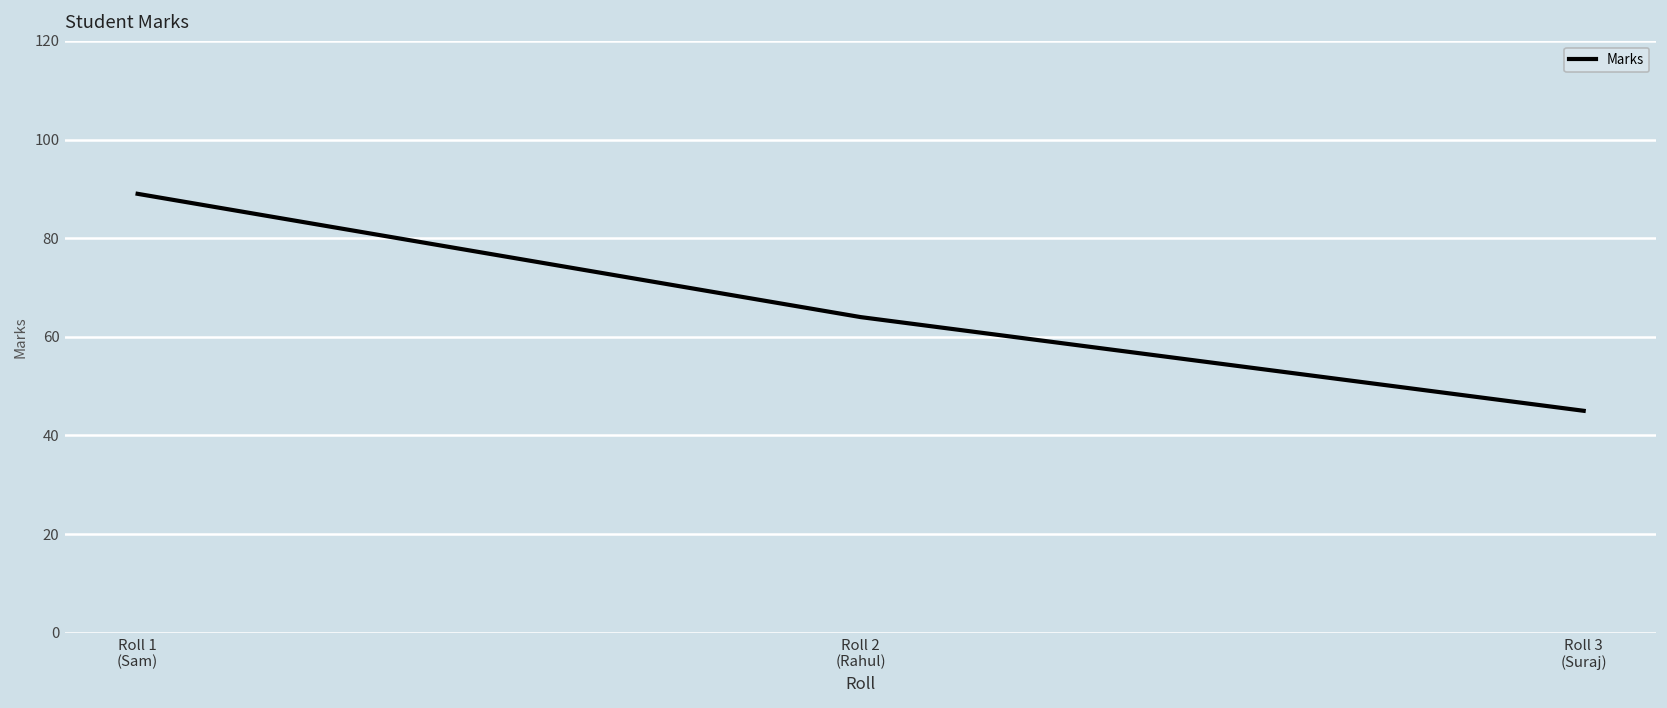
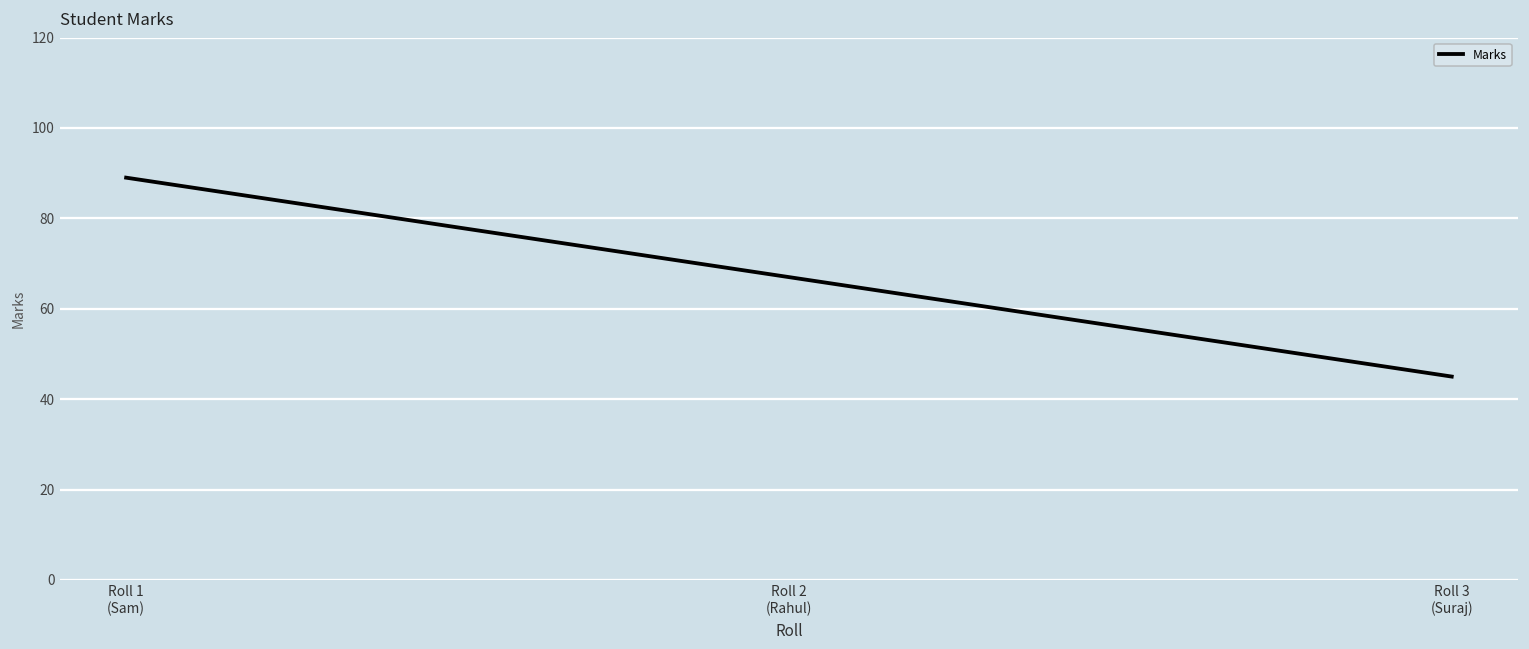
Roll 2 (Rahul): 64 -> 67
